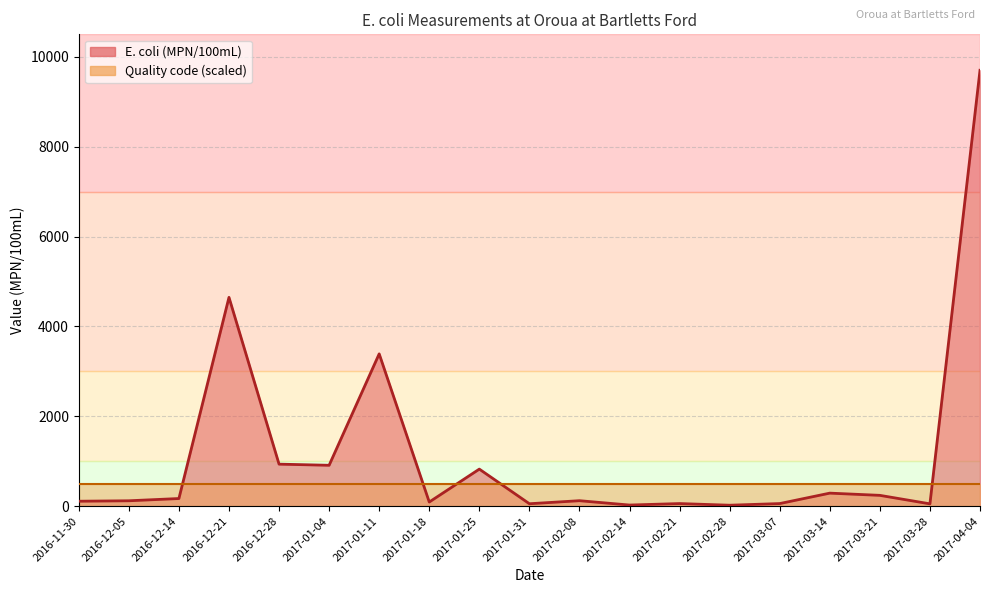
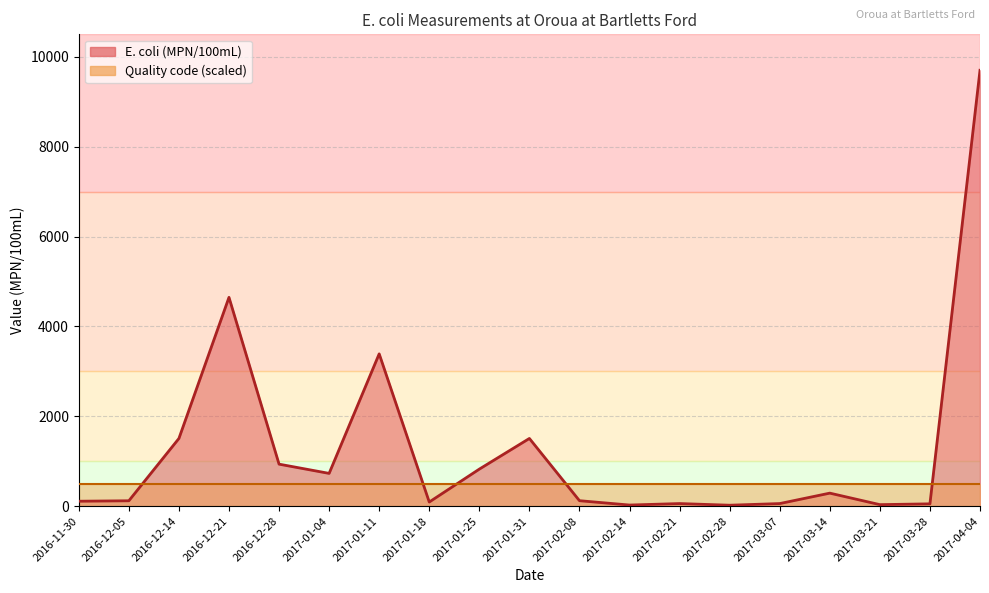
E. coli (MPN/100mL), 2016-12-14: 200 -> 1500
E. coli (MPN/100mL), 2017-01-04: 900 -> 700
E. coli (MPN/100mL), 2017-01-31: 100 -> 1500
E. coli (MPN/100mL), 2017-03-21: 200 -> 0
